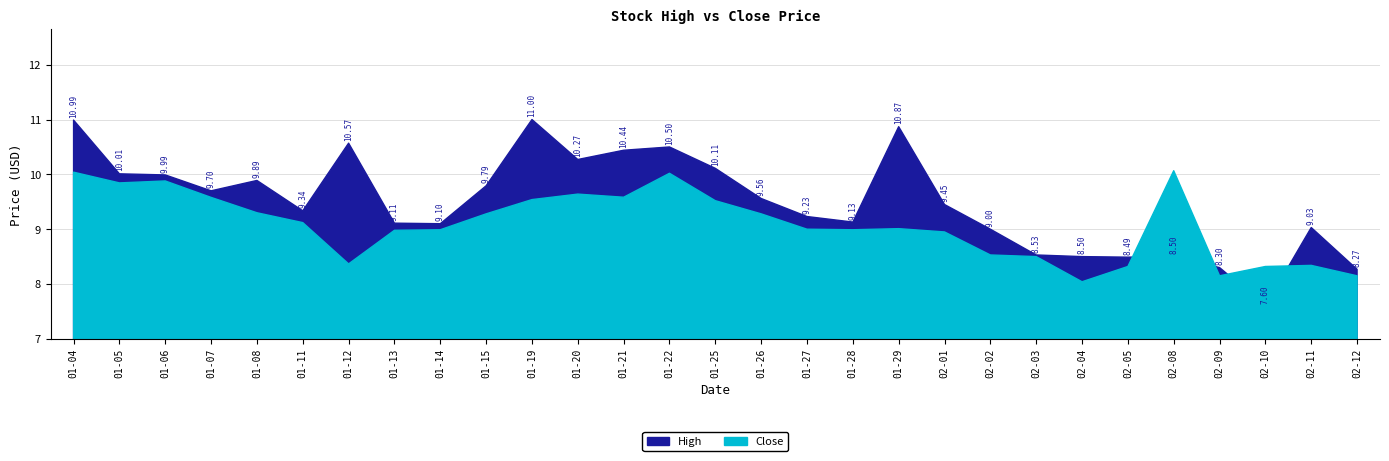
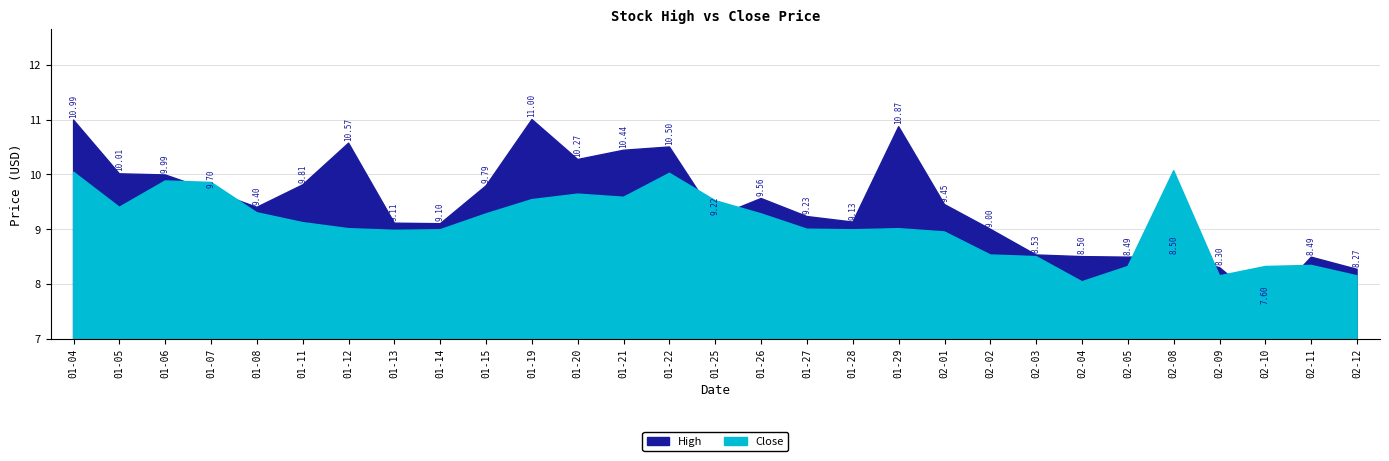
Close, 01-05: 9.8 -> 9.4
Close, 01-07: 9.6 -> 9.9
High, 01-08: 9.89 -> 9.40
High, 01-11: 9.34 -> 9.81
Close, 01-12: 8.4 -> 9.0
High, 01-25: 10.11 -> 9.22
High, 02-11: 9.03 -> 8.49
